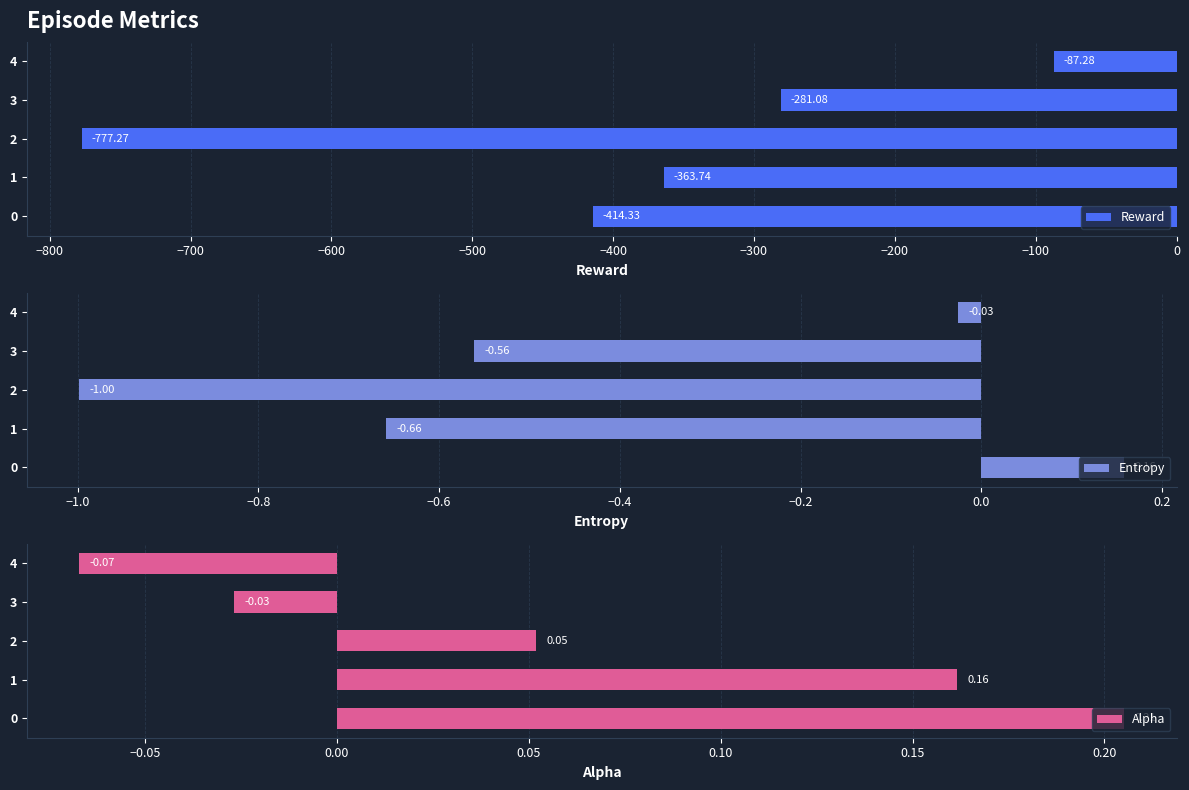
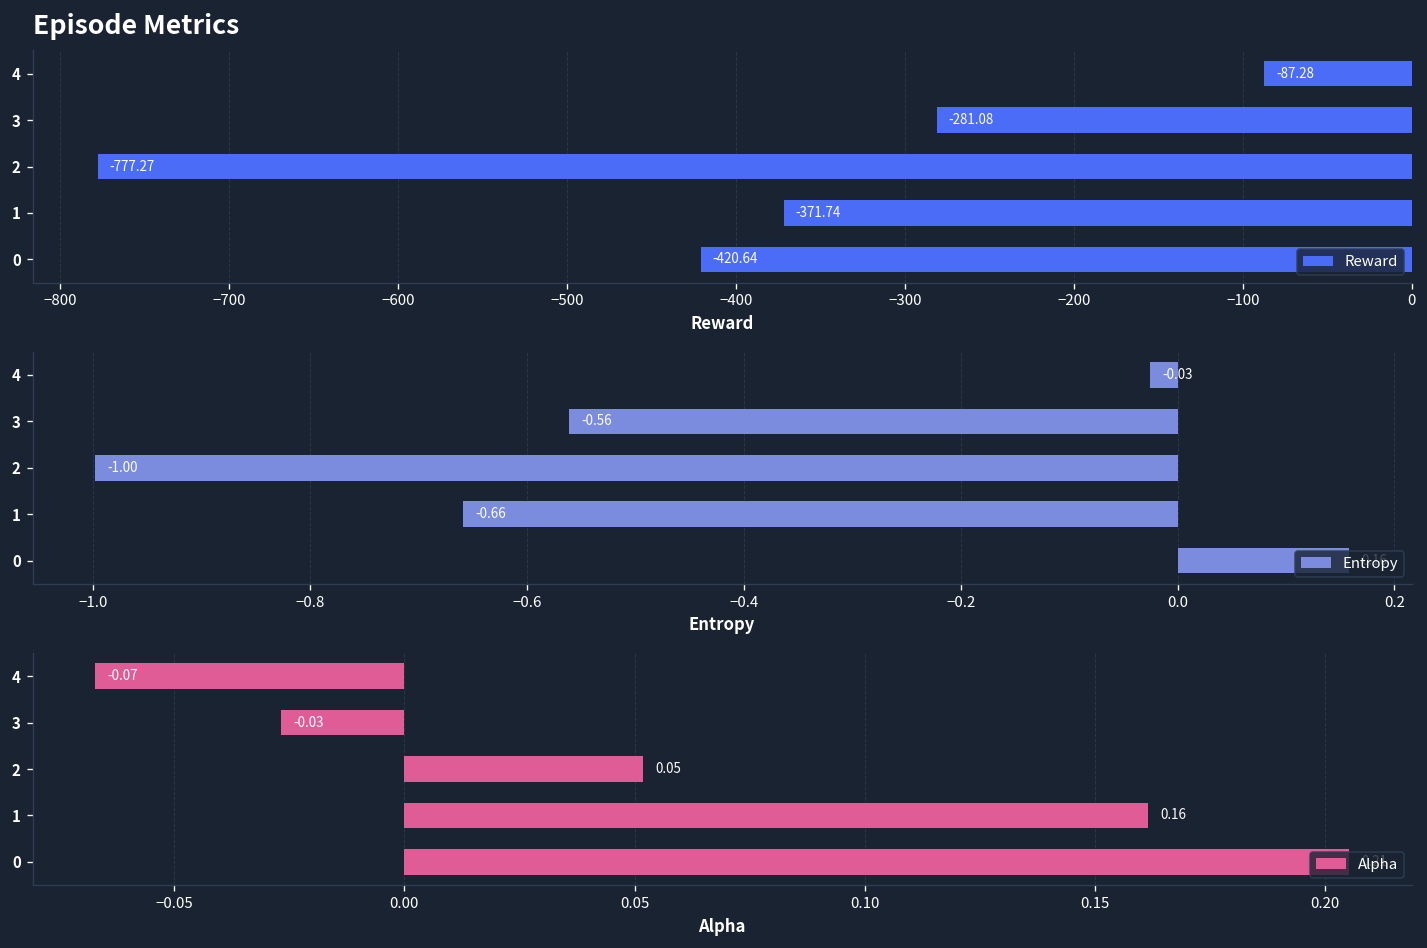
Episode Metrics, 1: -363.74 -> -371.74
Episode Metrics, 0: -414.33 -> -420.64
